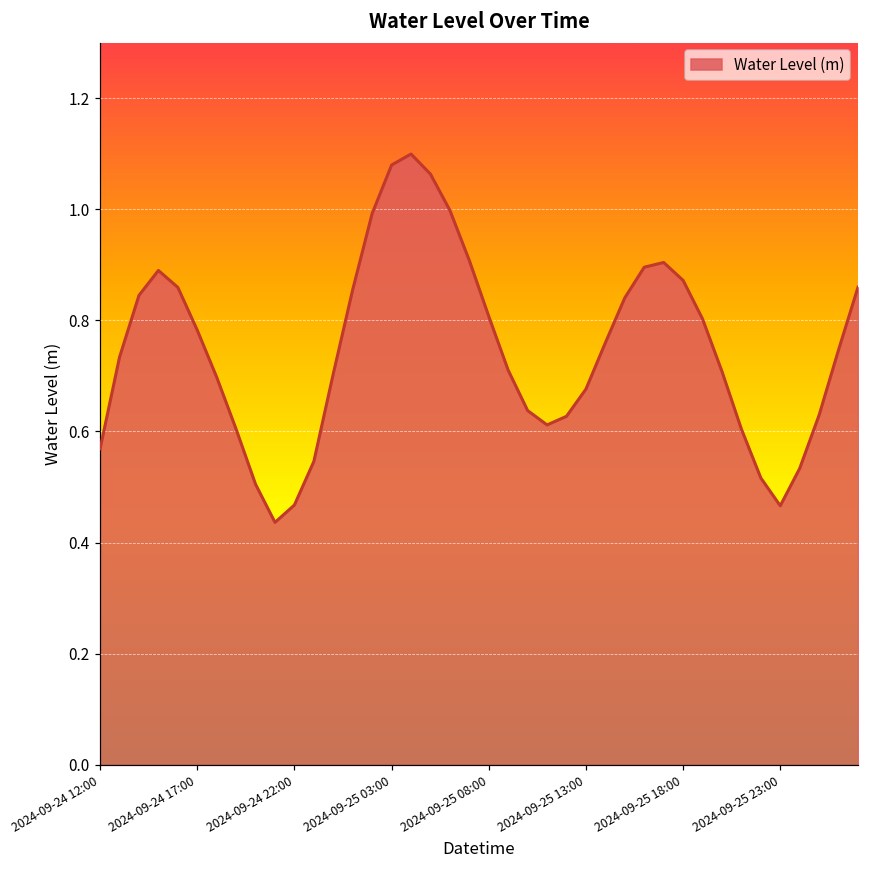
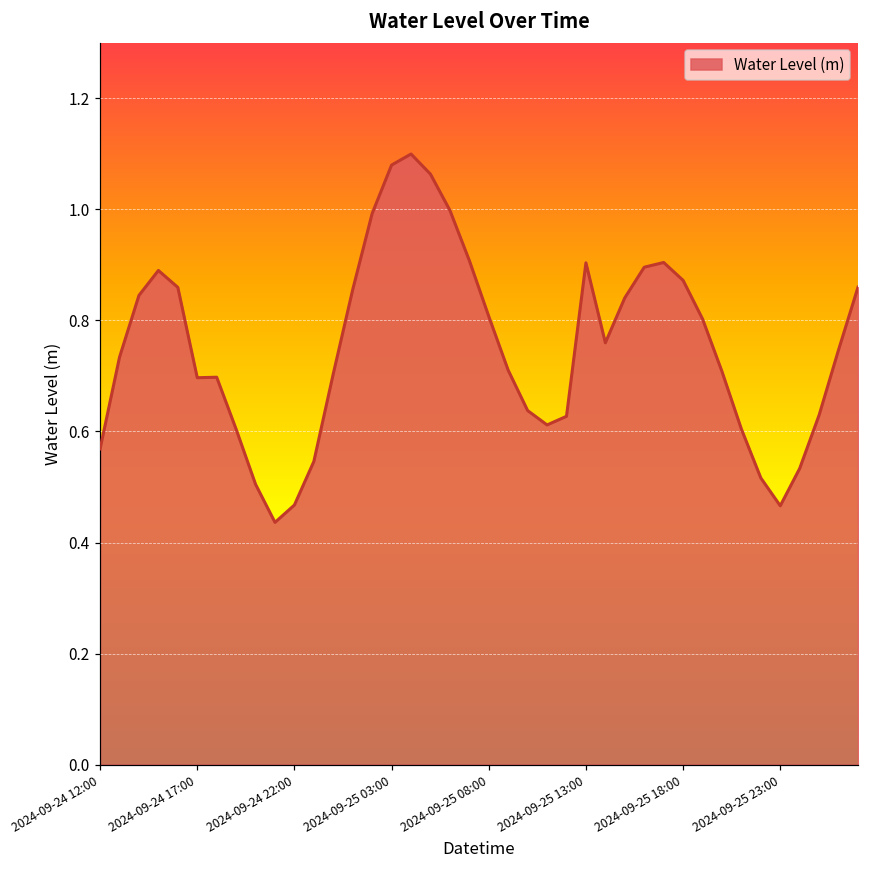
2024-09-24 17:00: 0.78 -> 0.70
2024-09-25 13:00: 0.68 -> 0.90
